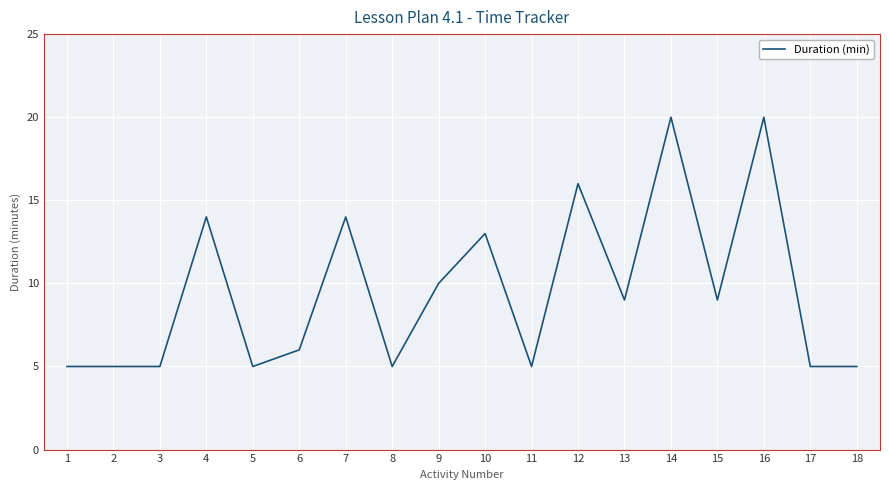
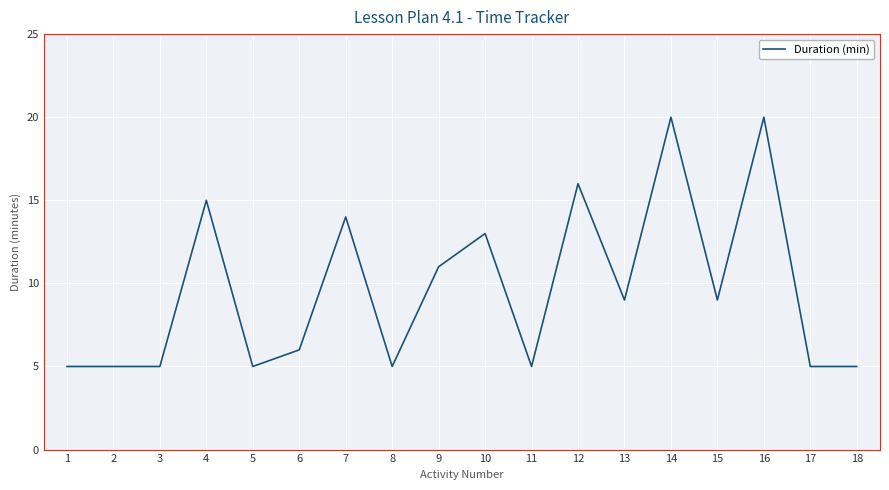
4: 14 -> 15
9: 10 -> 11
